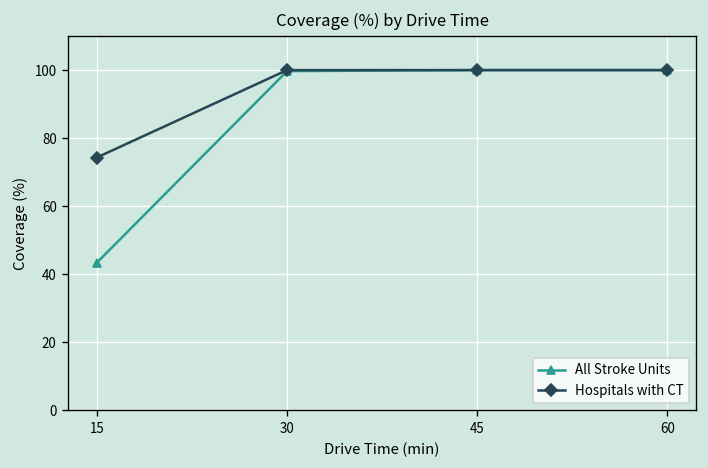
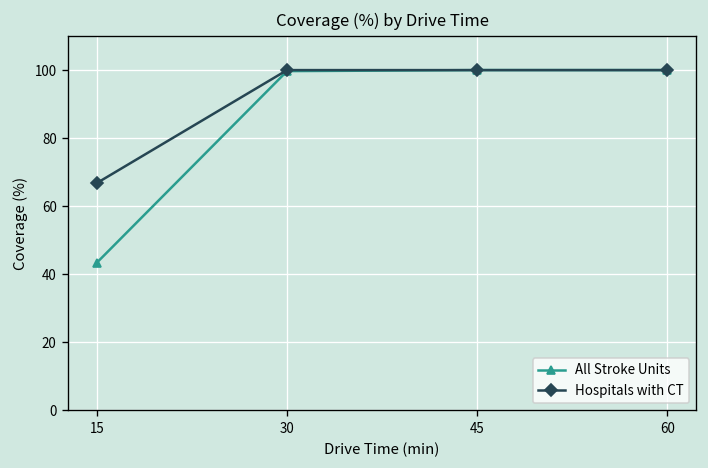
Hospitals with CT, 15: 74 -> 67
